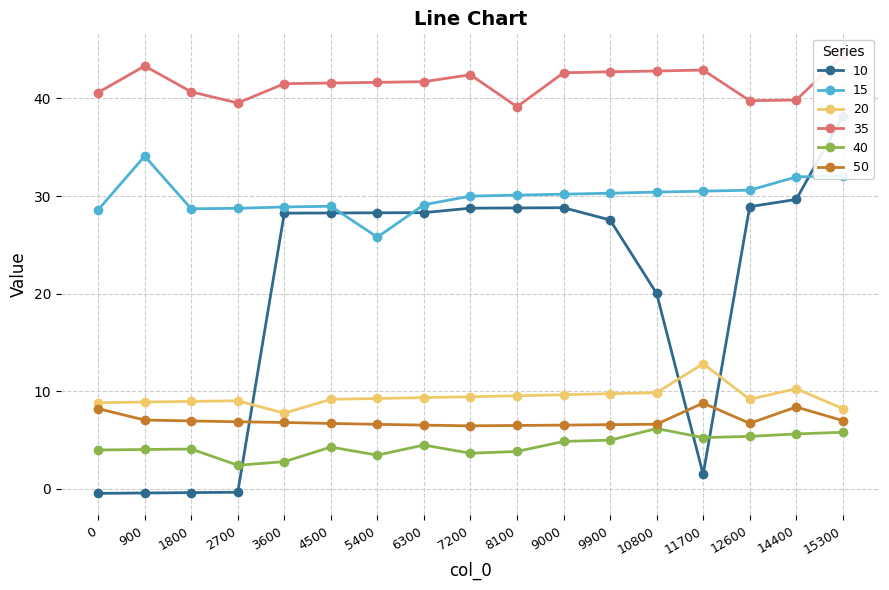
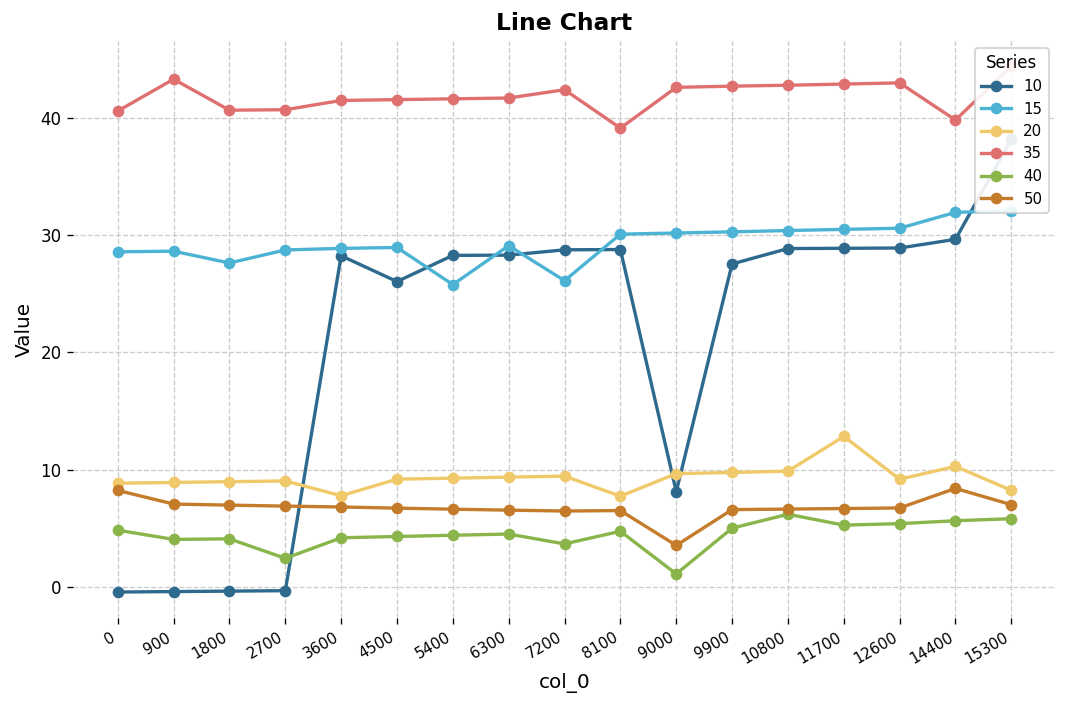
40, 0: 4 -> 5
15, 900: 34 -> 29
15, 1800: 29 -> 28
35, 2700: 40 -> 41
40, 3600: 3 -> 4
10, 4500: 28 -> 26
40, 5400: 3 -> 4
15, 7200: 30 -> 26
20, 8100: 10 -> 8
40, 8100: 4 -> 5
10, 9000: 29 -> 8
40, 9000: 5 -> 1
50, 9000: 7 -> 4
10, 10800: 20 -> 29
10, 11700: 1 -> 29
50, 11700: 9 -> 7
35, 12600: 40 -> 43
